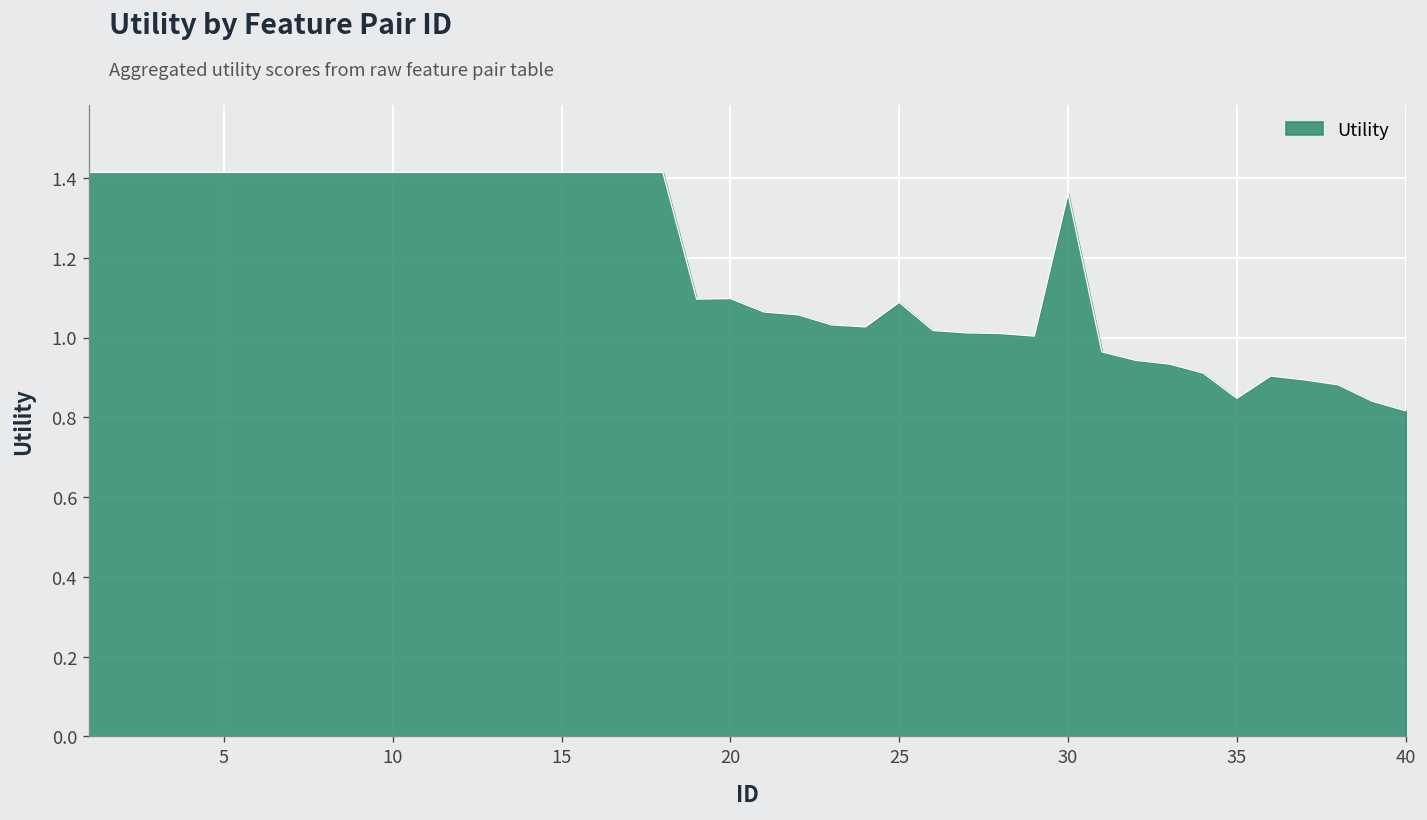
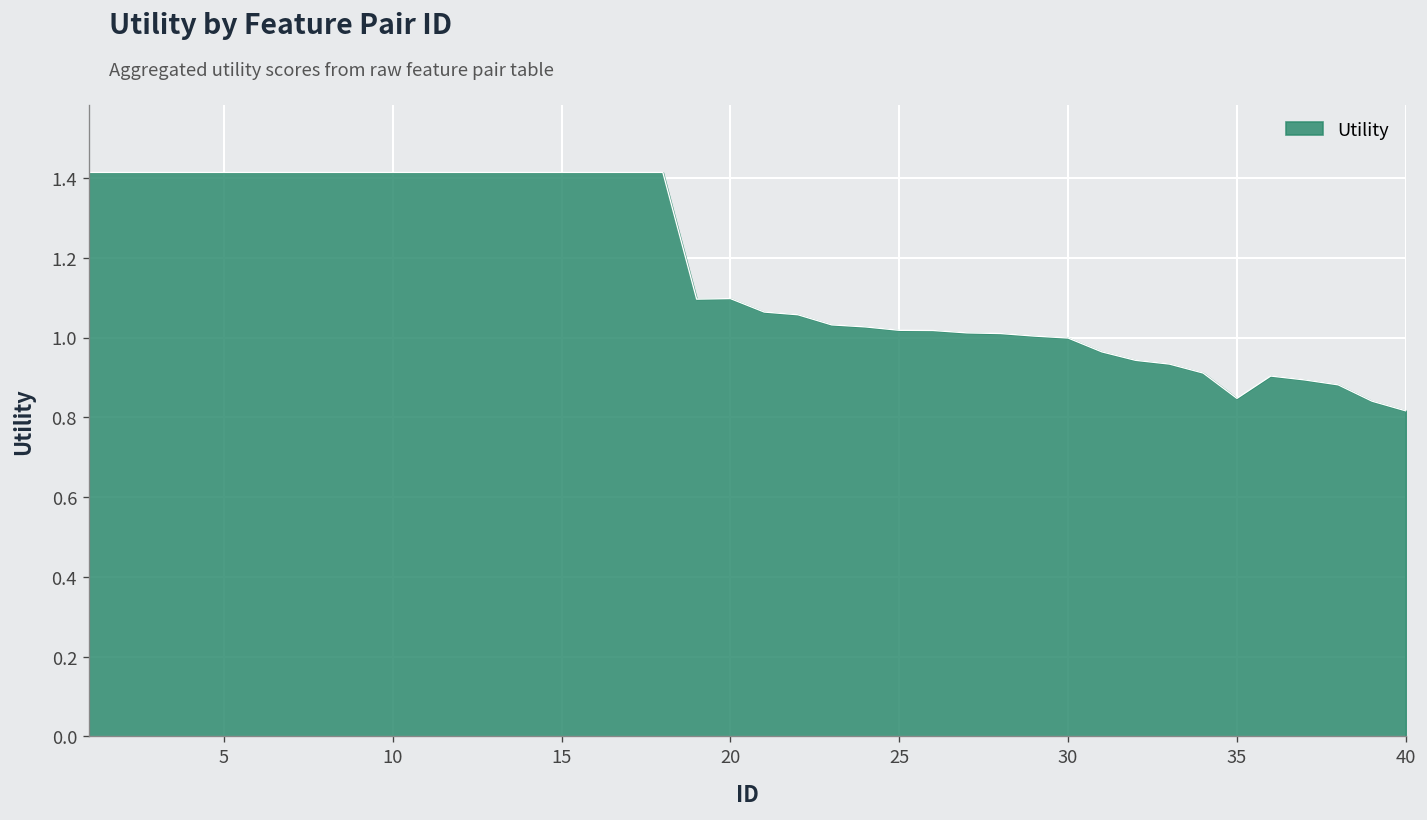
25: 1.09 -> 1.02
30: 1.36 -> 1.00
